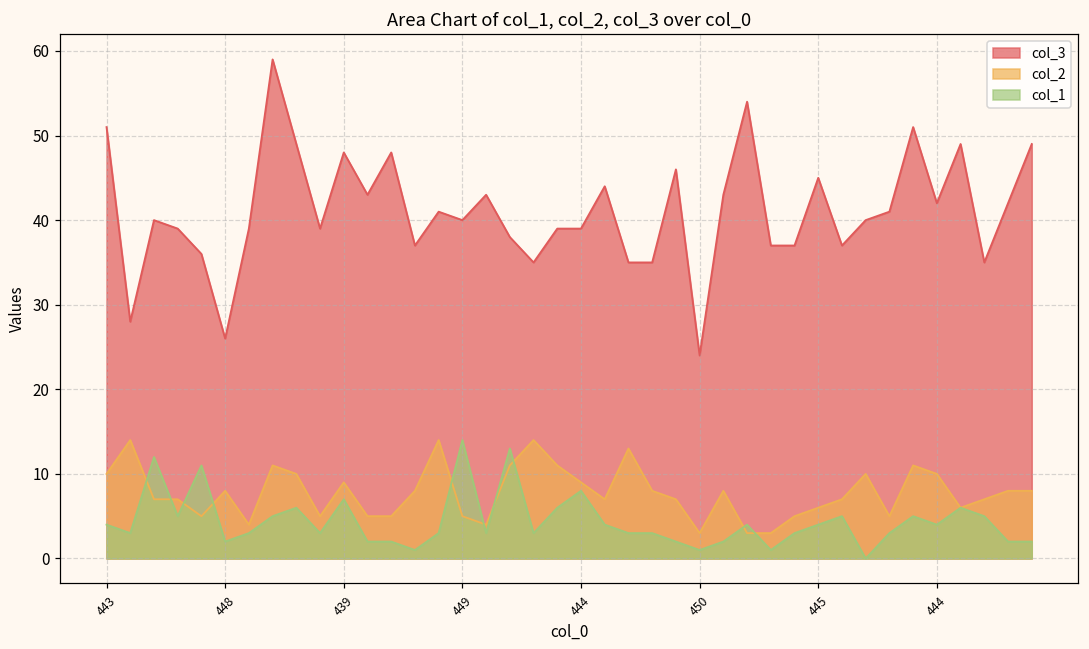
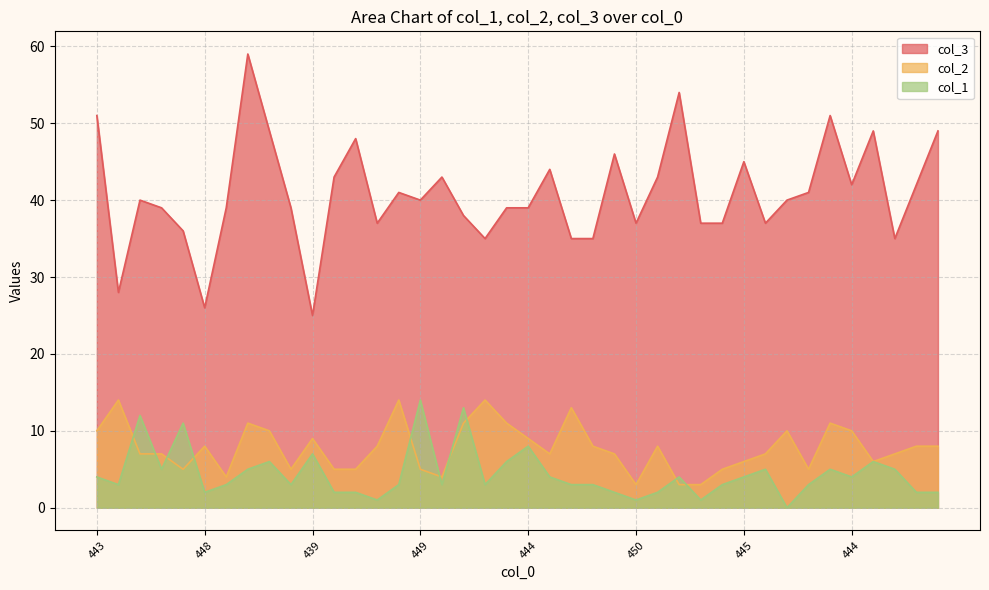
col_3, 439: 48 -> 25
col_3, 450: 24 -> 37
